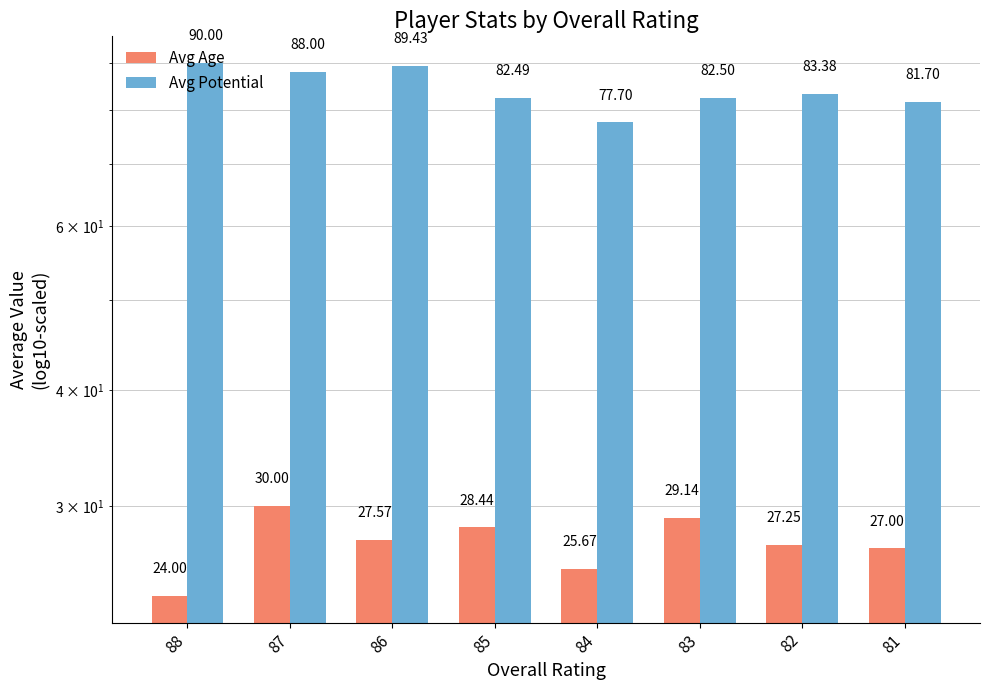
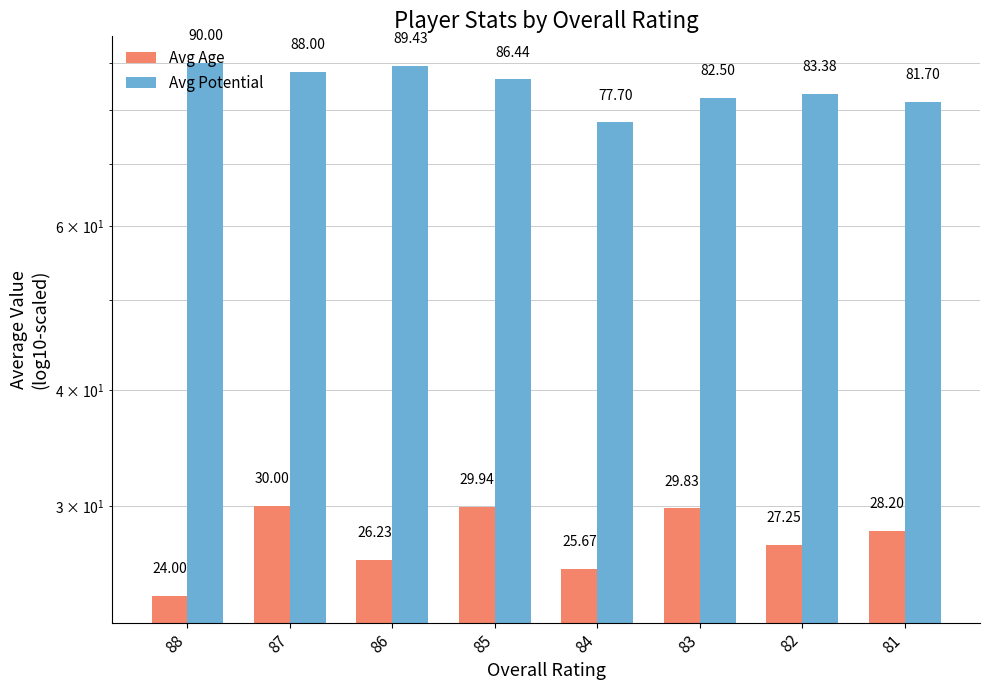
Avg Age, 86: 27.57 -> 26.23
Avg Age, 85: 28.44 -> 29.94
Avg Potential, 85: 82.49 -> 86.44
Avg Age, 83: 29.14 -> 29.83
Avg Age, 81: 27.00 -> 28.20
